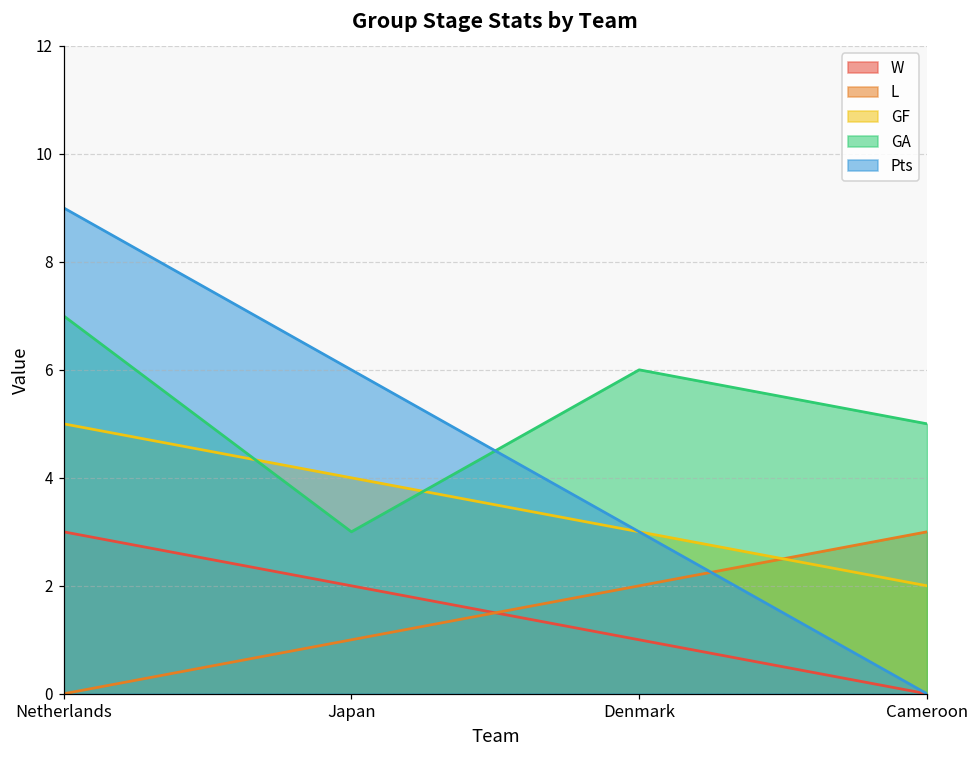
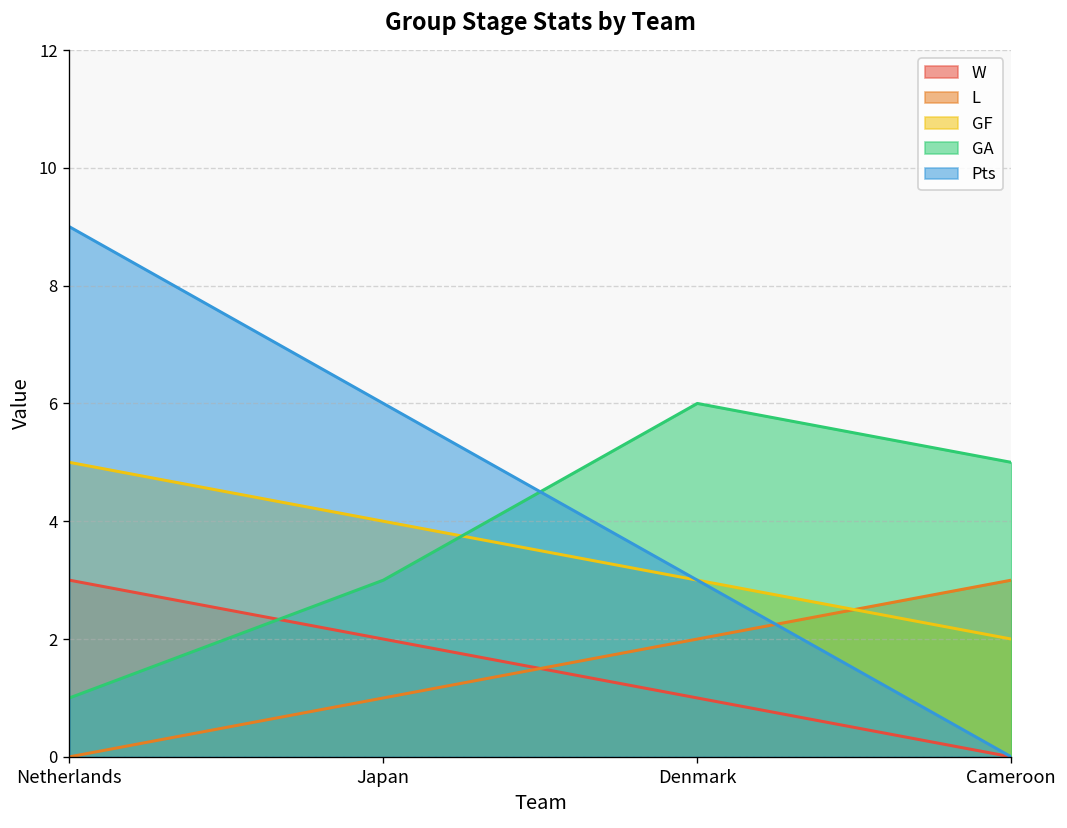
GA, Netherlands: 7 -> 1
